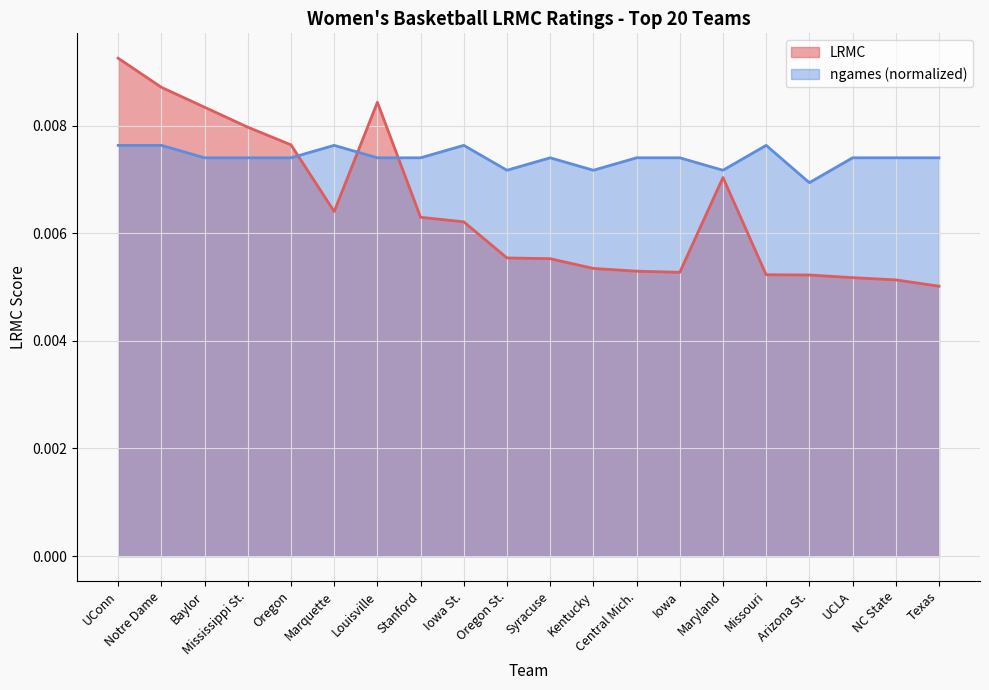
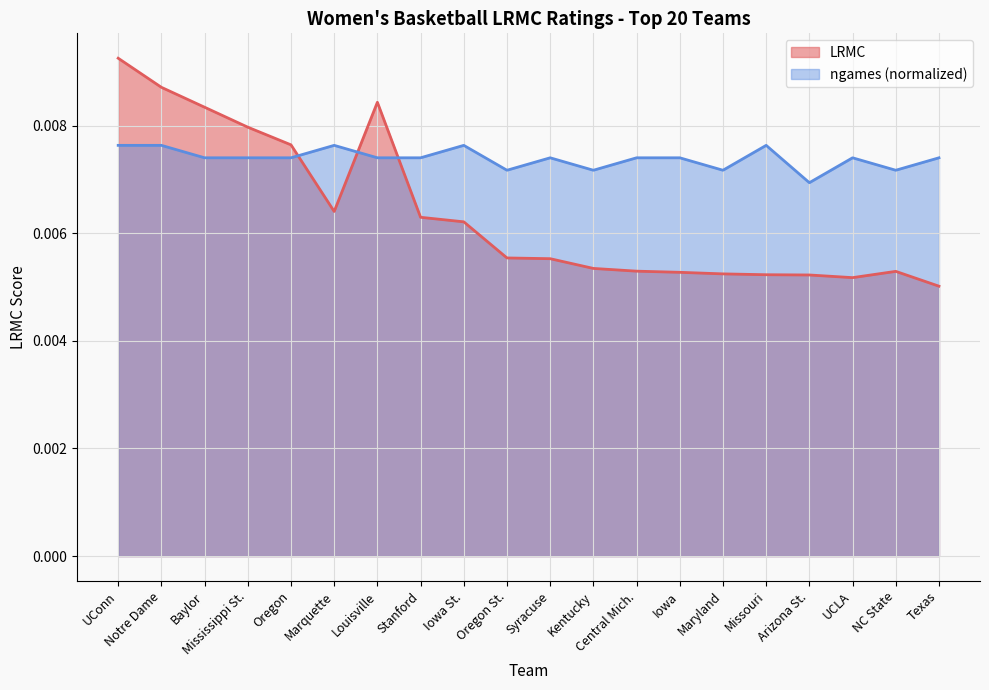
LRMC, Maryland: 0.0070 -> 0.0052
LRMC, NC State: 0.0051 -> 0.0053
ngames (normalized), NC State: 0.0074 -> 0.0072
